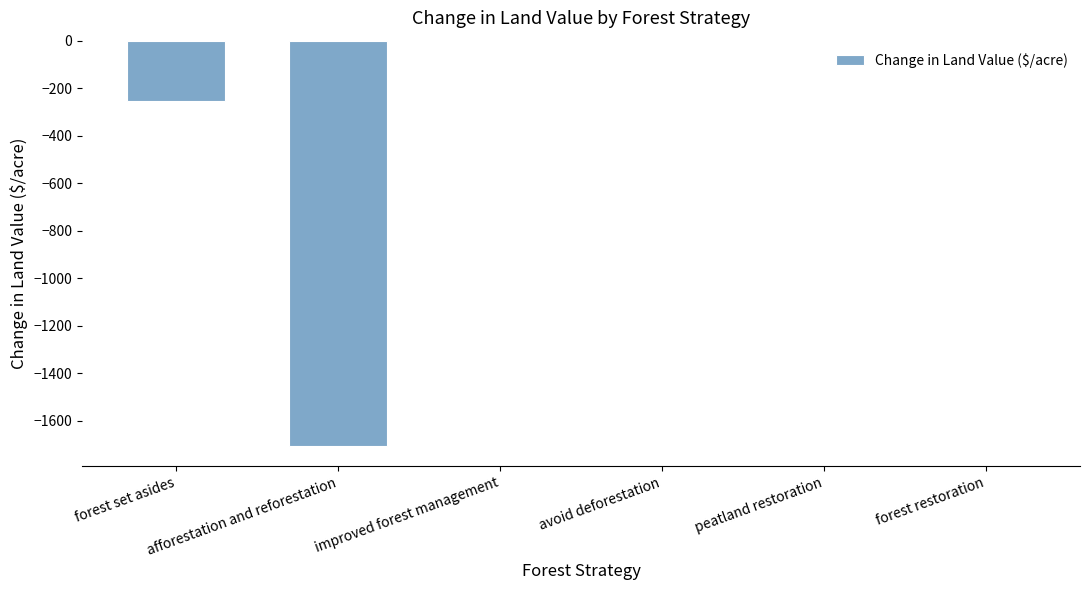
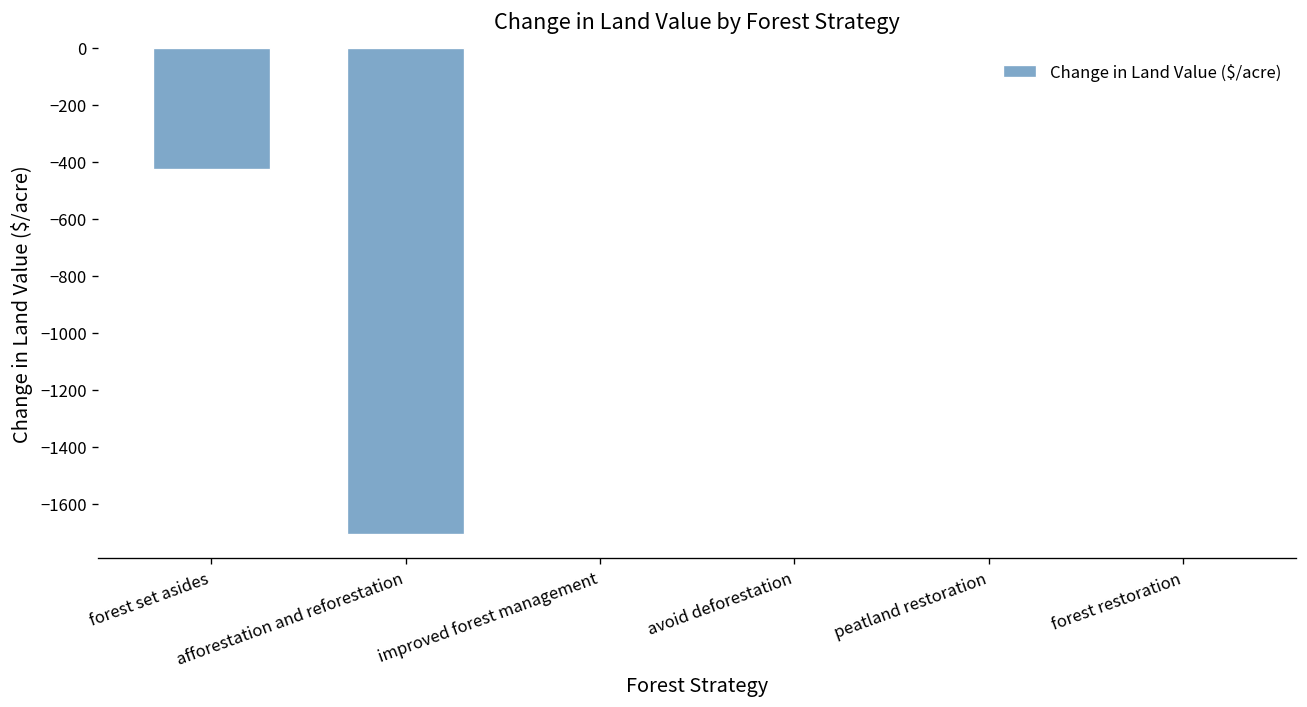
forest set asides: -260 -> -430
